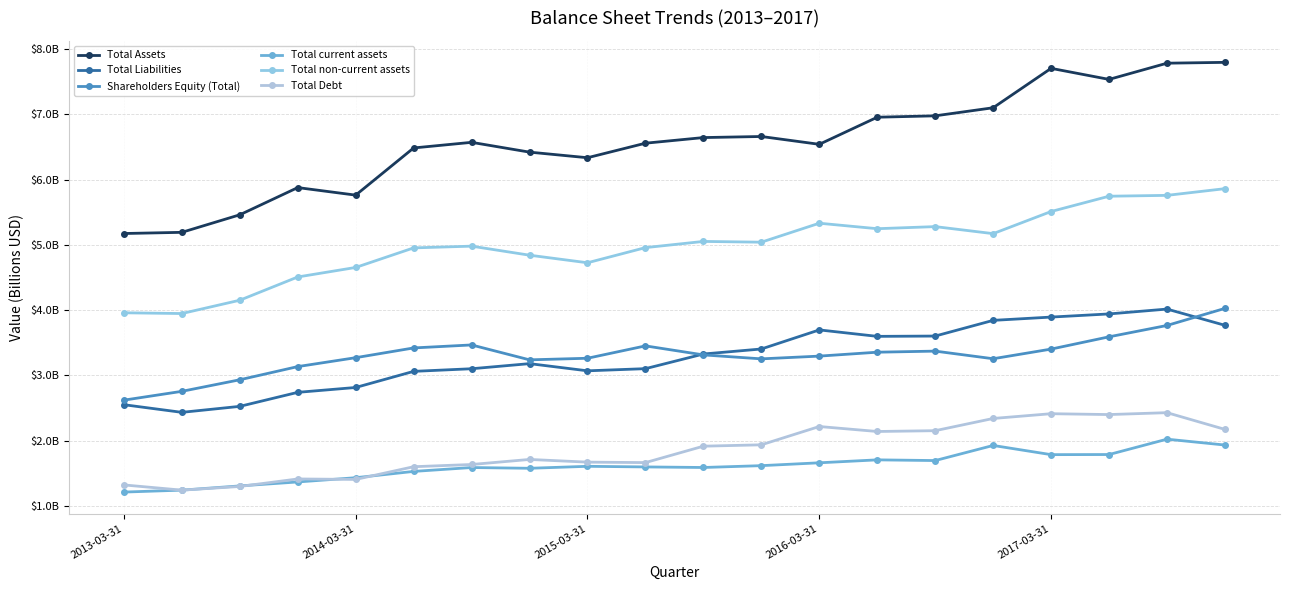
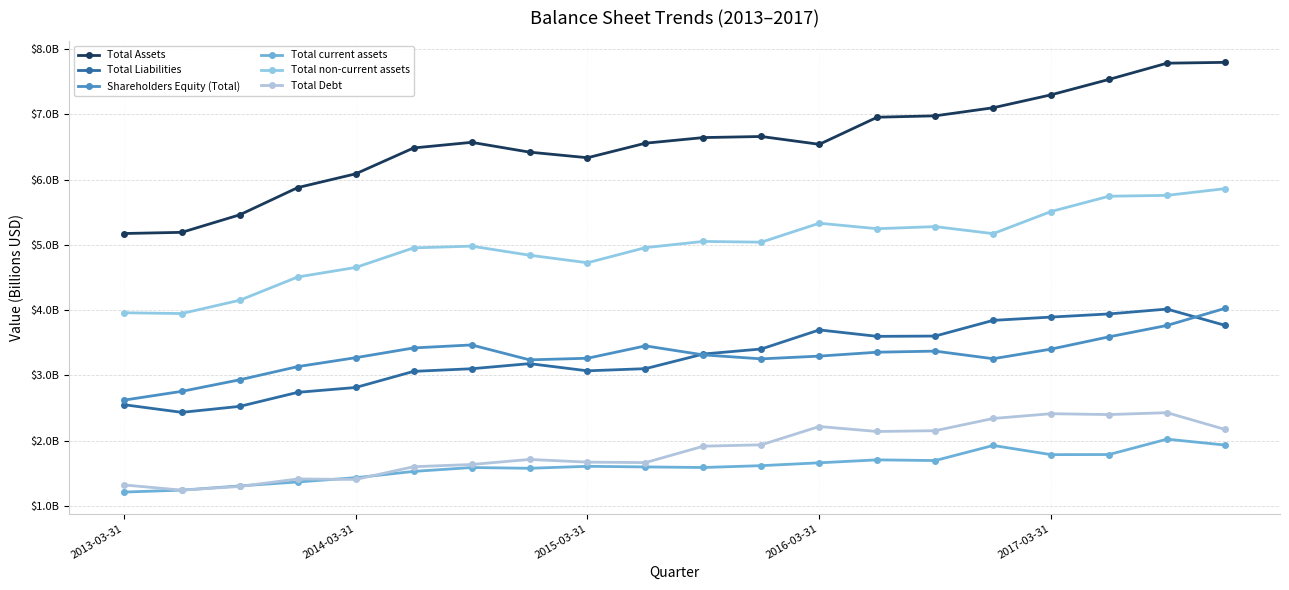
Total Assets, 2014-03-31: $5800000000 -> $6100000000
Total Assets, 2017-03-31: $7700000000 -> $7300000000
